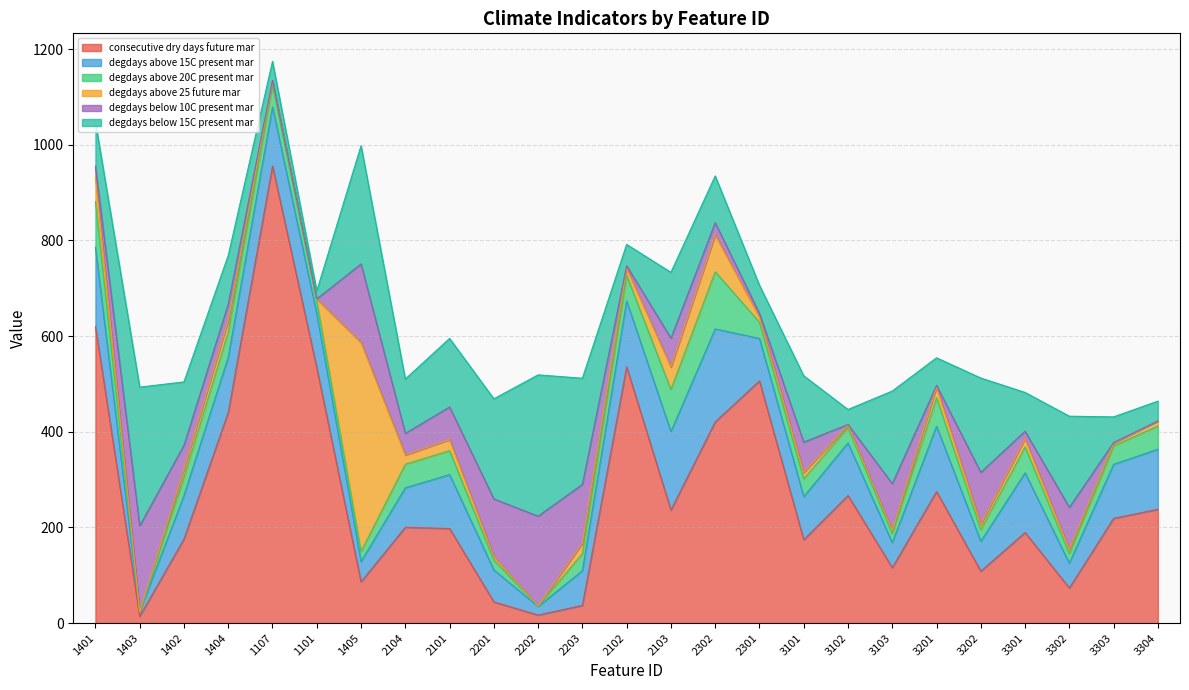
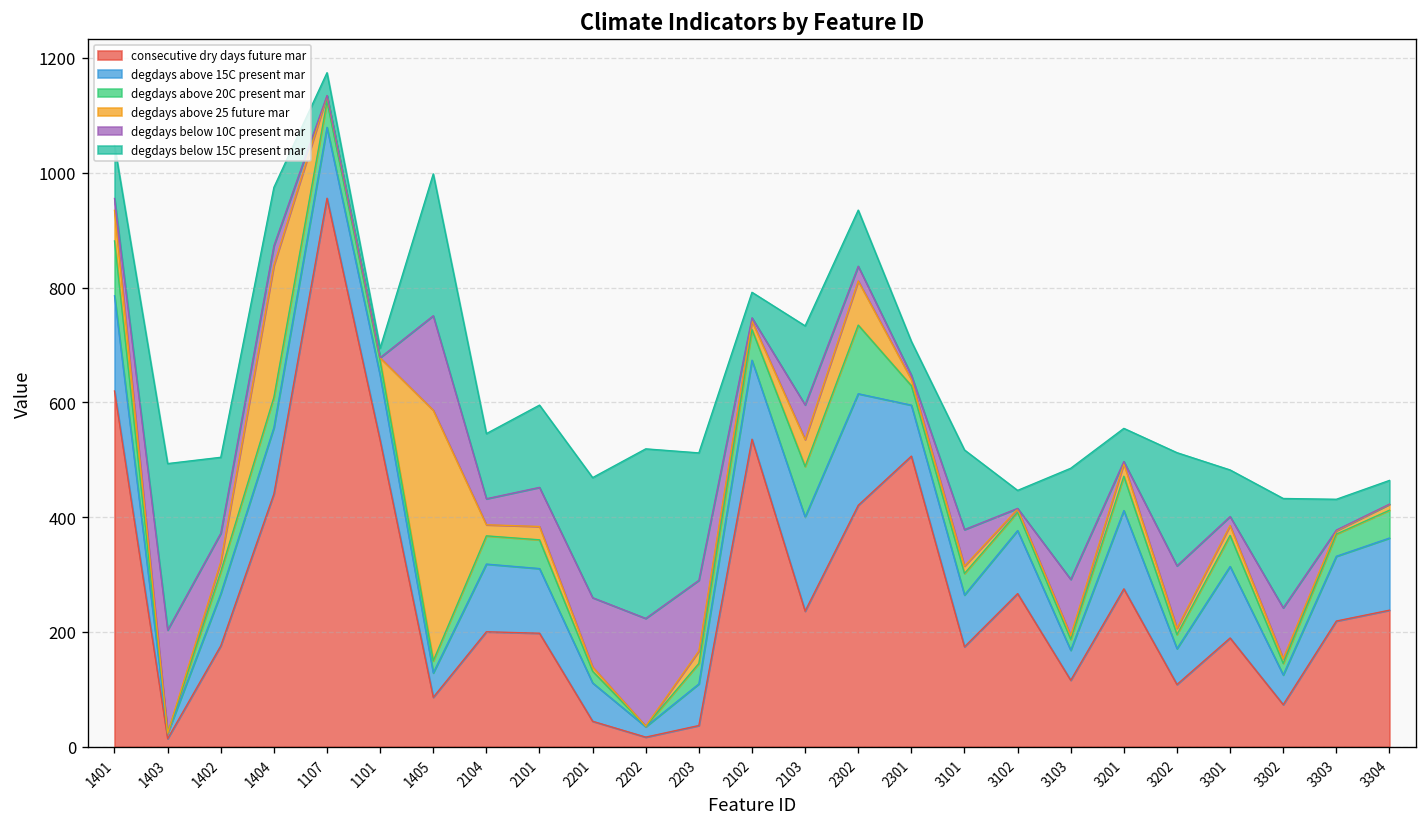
degdays above 25 future mar, 1404: 20 -> 230
degdays above 15C present mar, 2104: 80 -> 120
